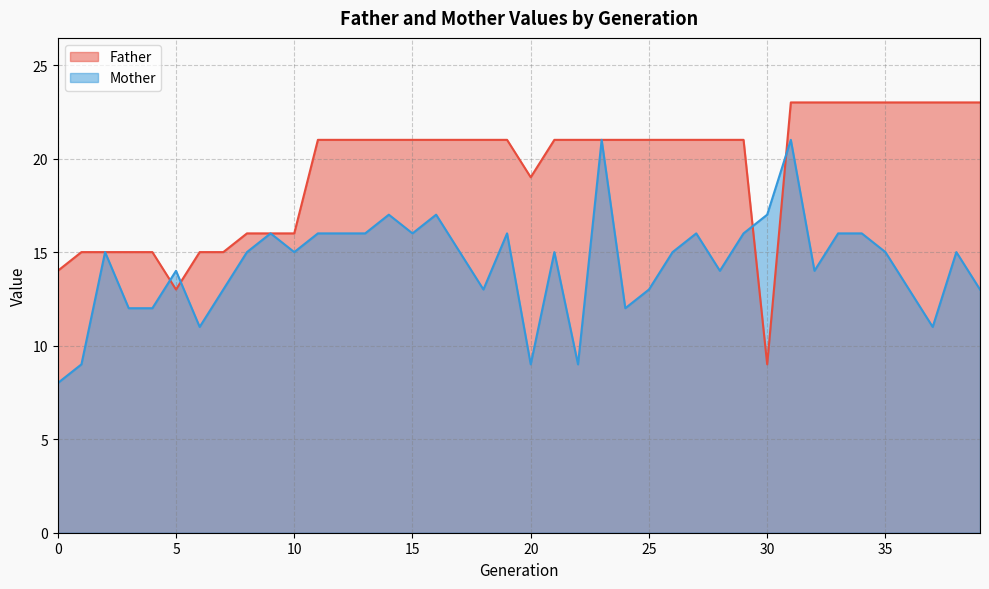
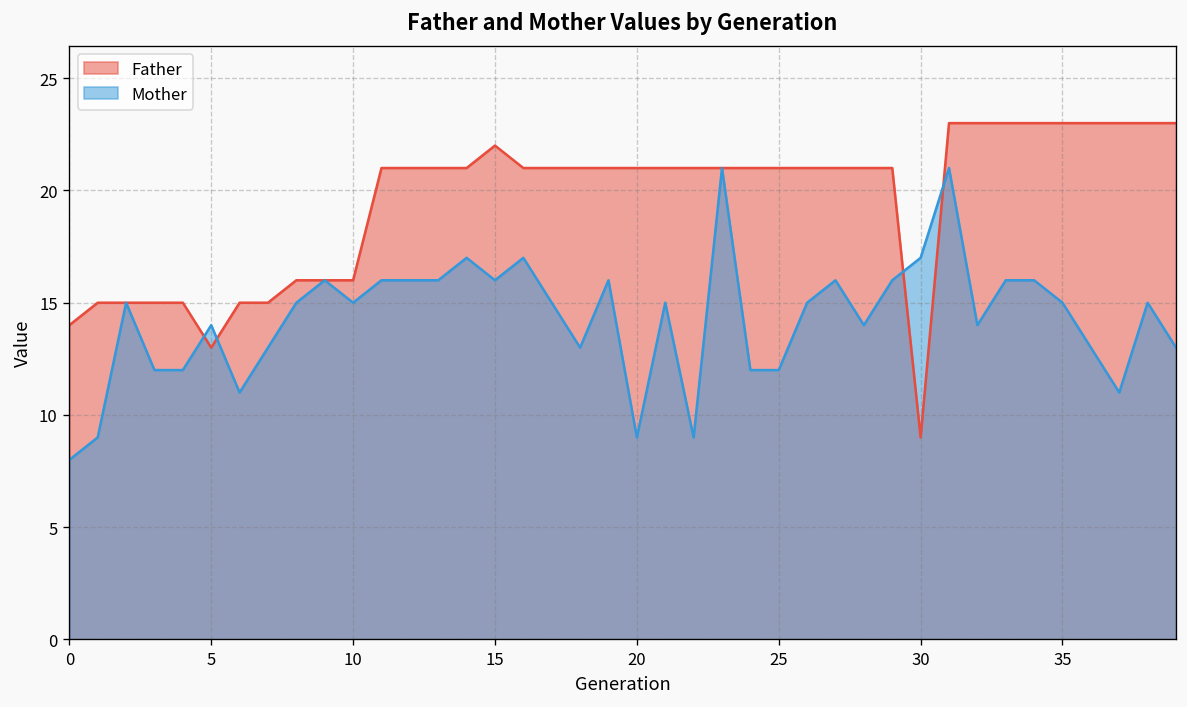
Father, 15: 21 -> 22
Father, 20: 19 -> 21
Mother, 25: 13 -> 12
